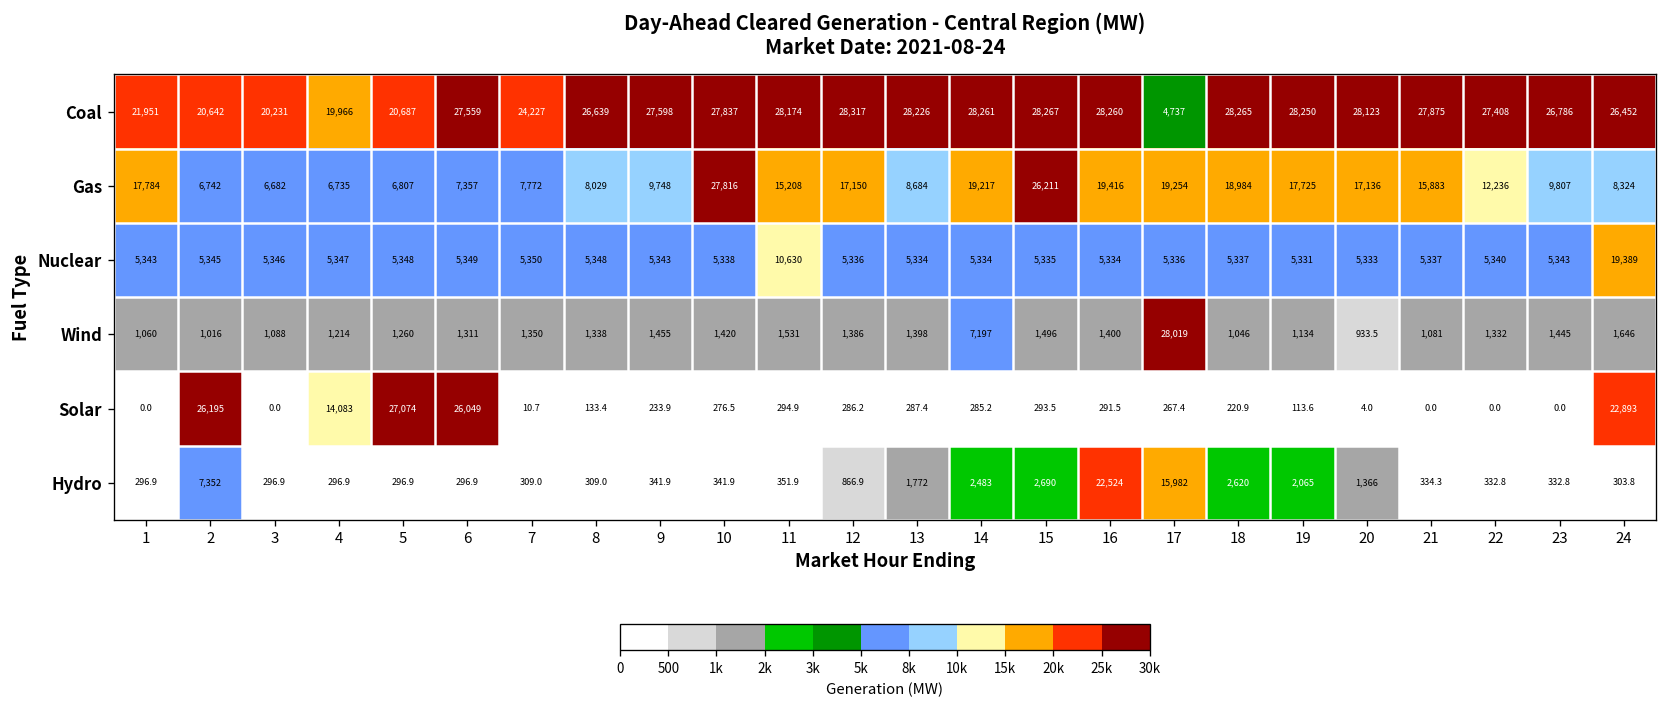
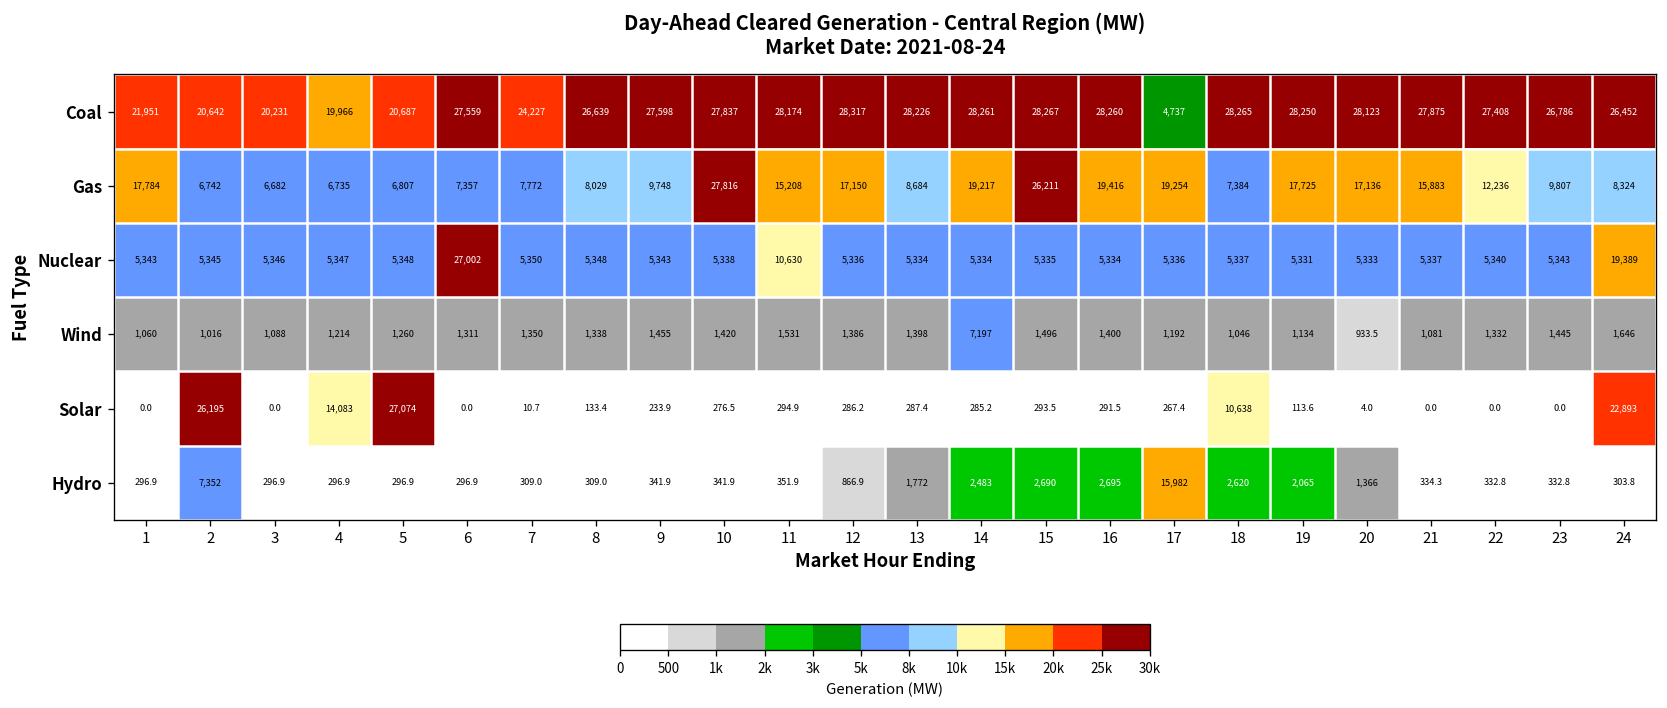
Gas, 18: 18,984 -> 7,384
Nuclear, 6: 5,349 -> 27,002
Wind, 17: 28,019 -> 1,192
Solar, 6: 26,049 -> 0.0
Solar, 18: 220.9 -> 10,638
Hydro, 16: 22,524 -> 2,695
